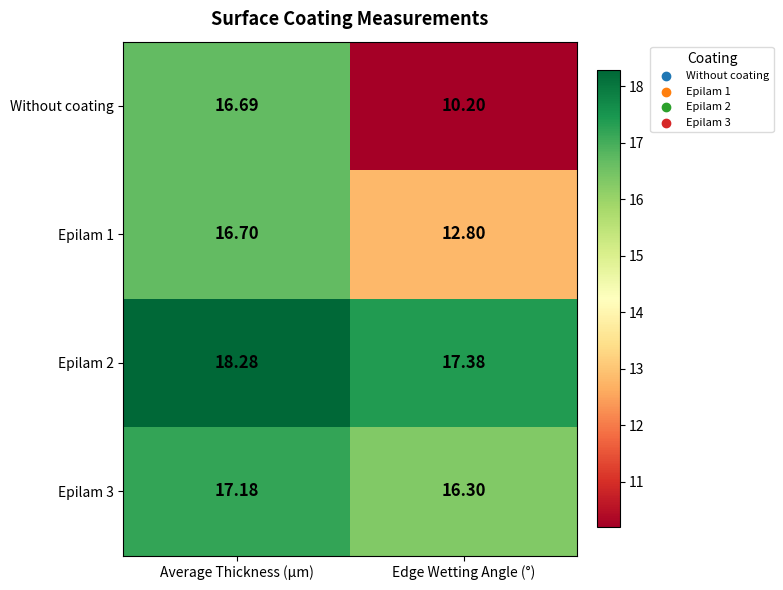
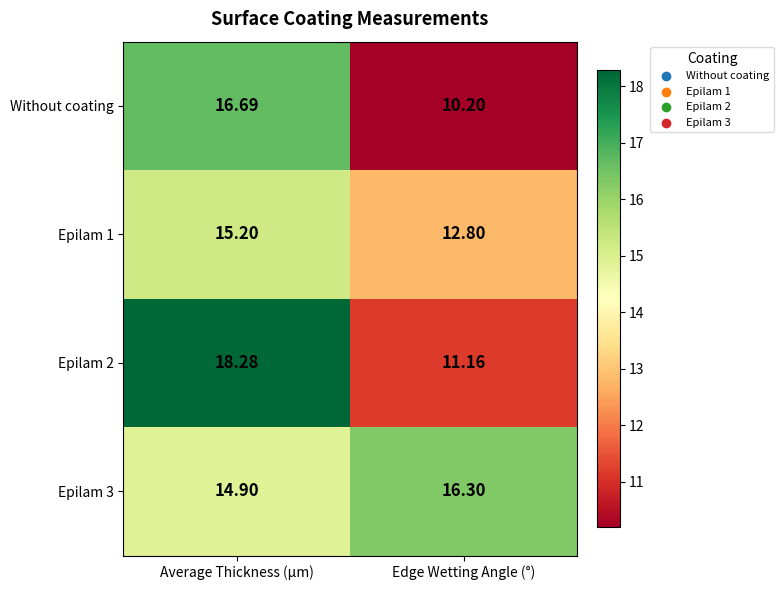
Epilam 1, Average Thickness (µm): 16.70 -> 15.20
Epilam 2, Edge Wetting Angle (°): 17.38 -> 11.16
Epilam 3, Average Thickness (µm): 17.18 -> 14.90
